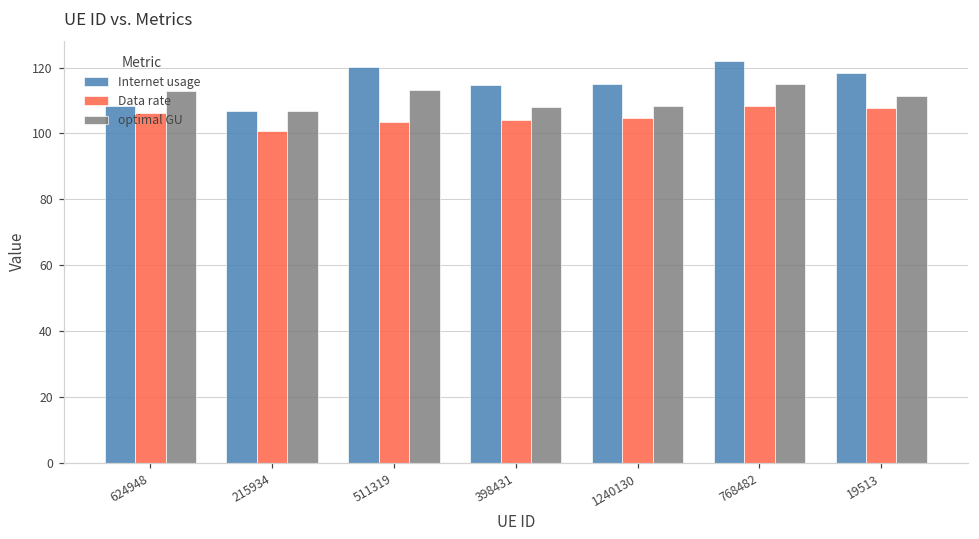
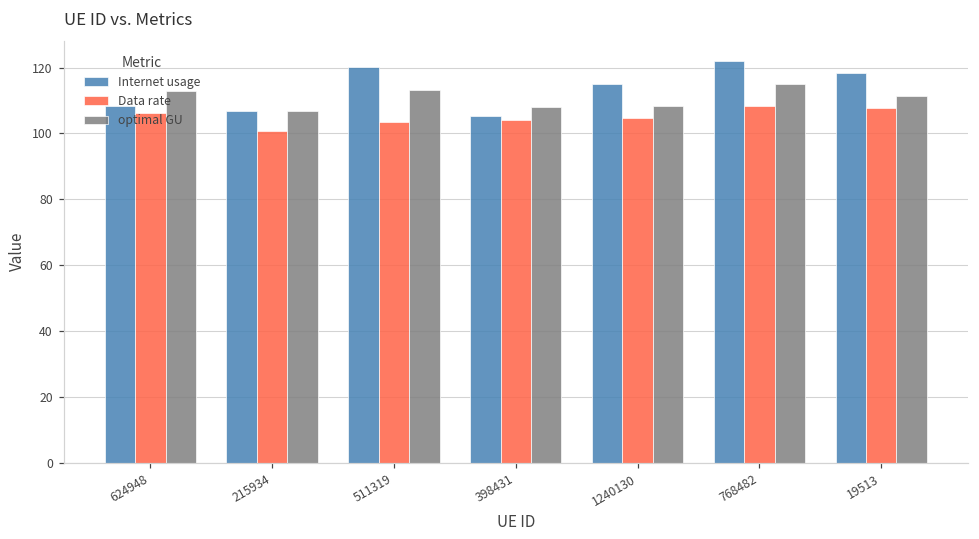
Internet usage, 398431: 115 -> 105
